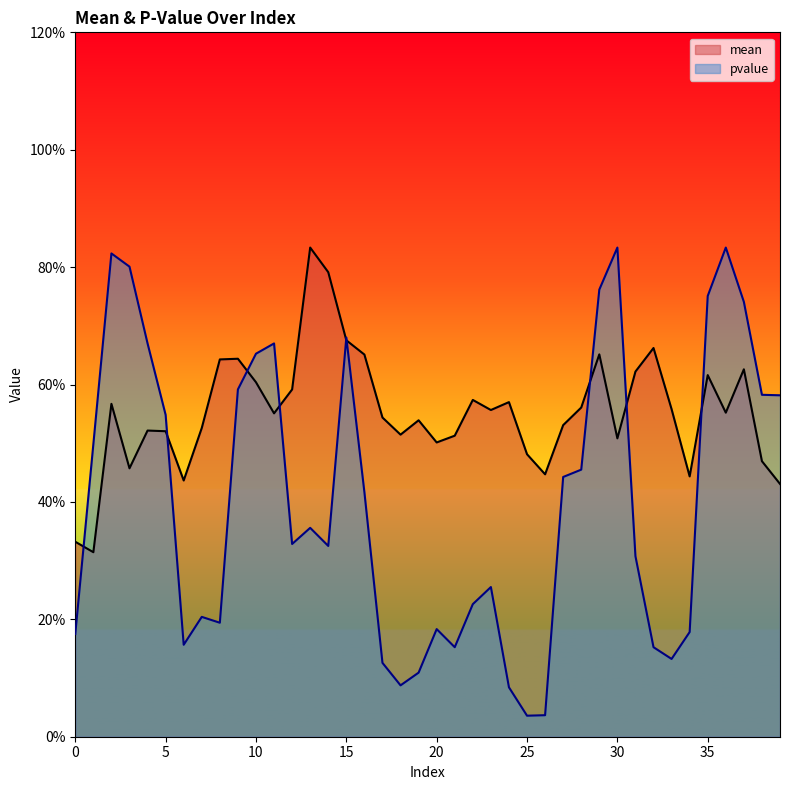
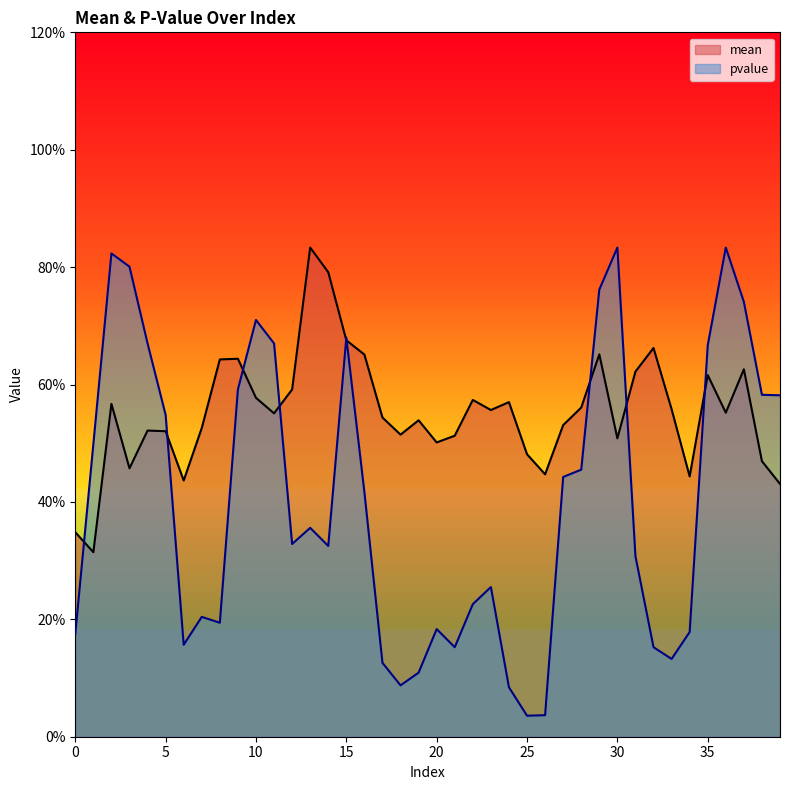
mean, 0: 33% -> 35%
mean, 10: 60% -> 58%
pvalue, 10: 65% -> 71%
pvalue, 35: 75% -> 67%
